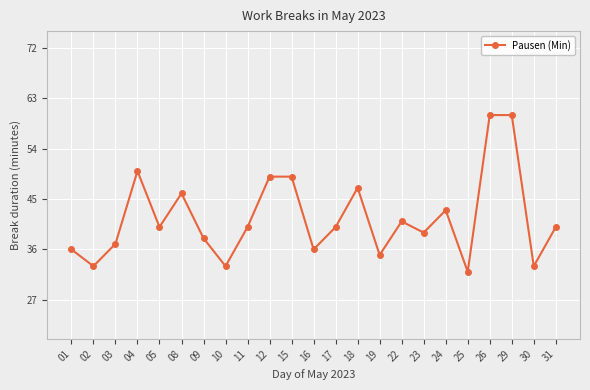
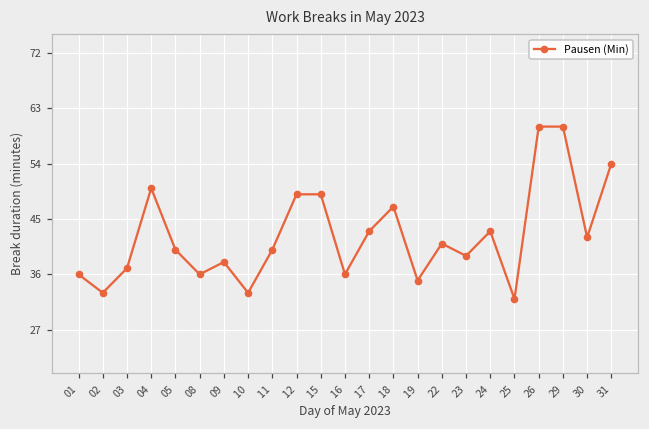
08: 46 -> 36
17: 40 -> 43
30: 33 -> 42
31: 40 -> 54
